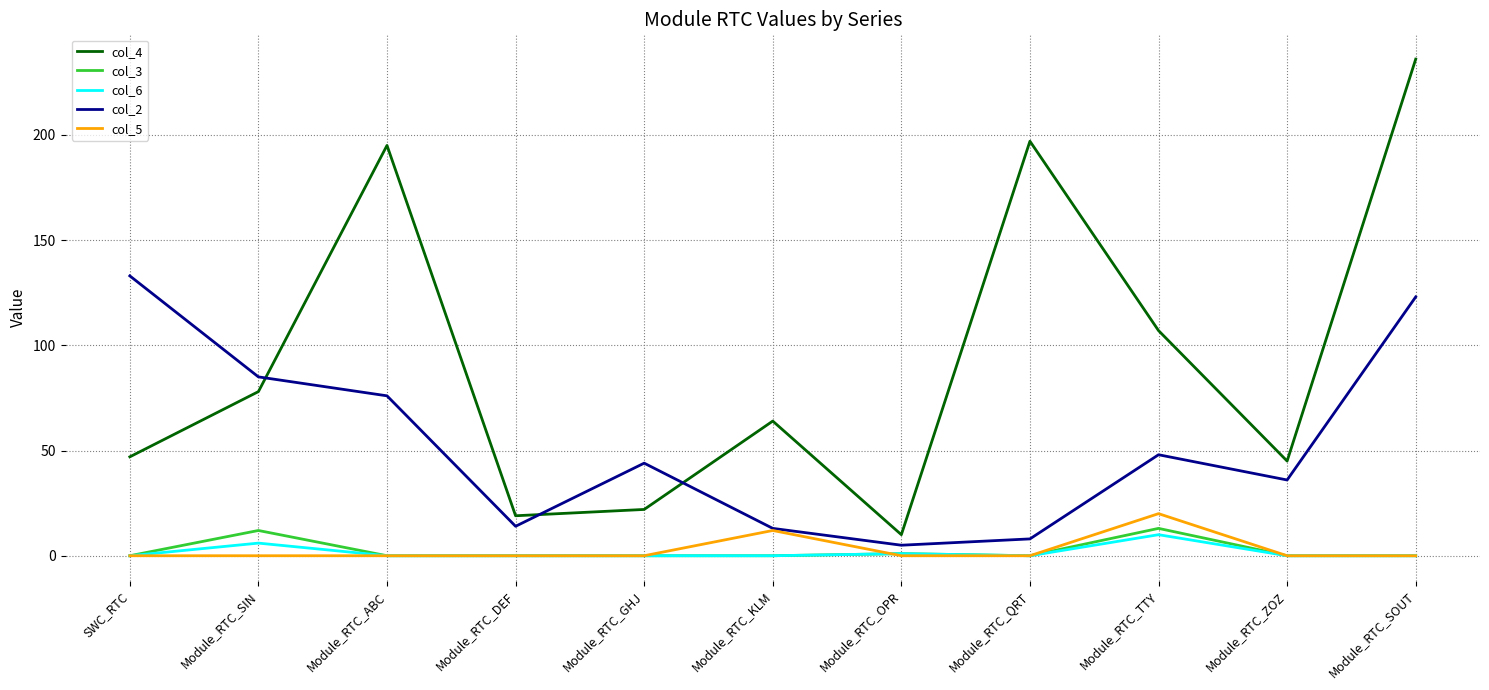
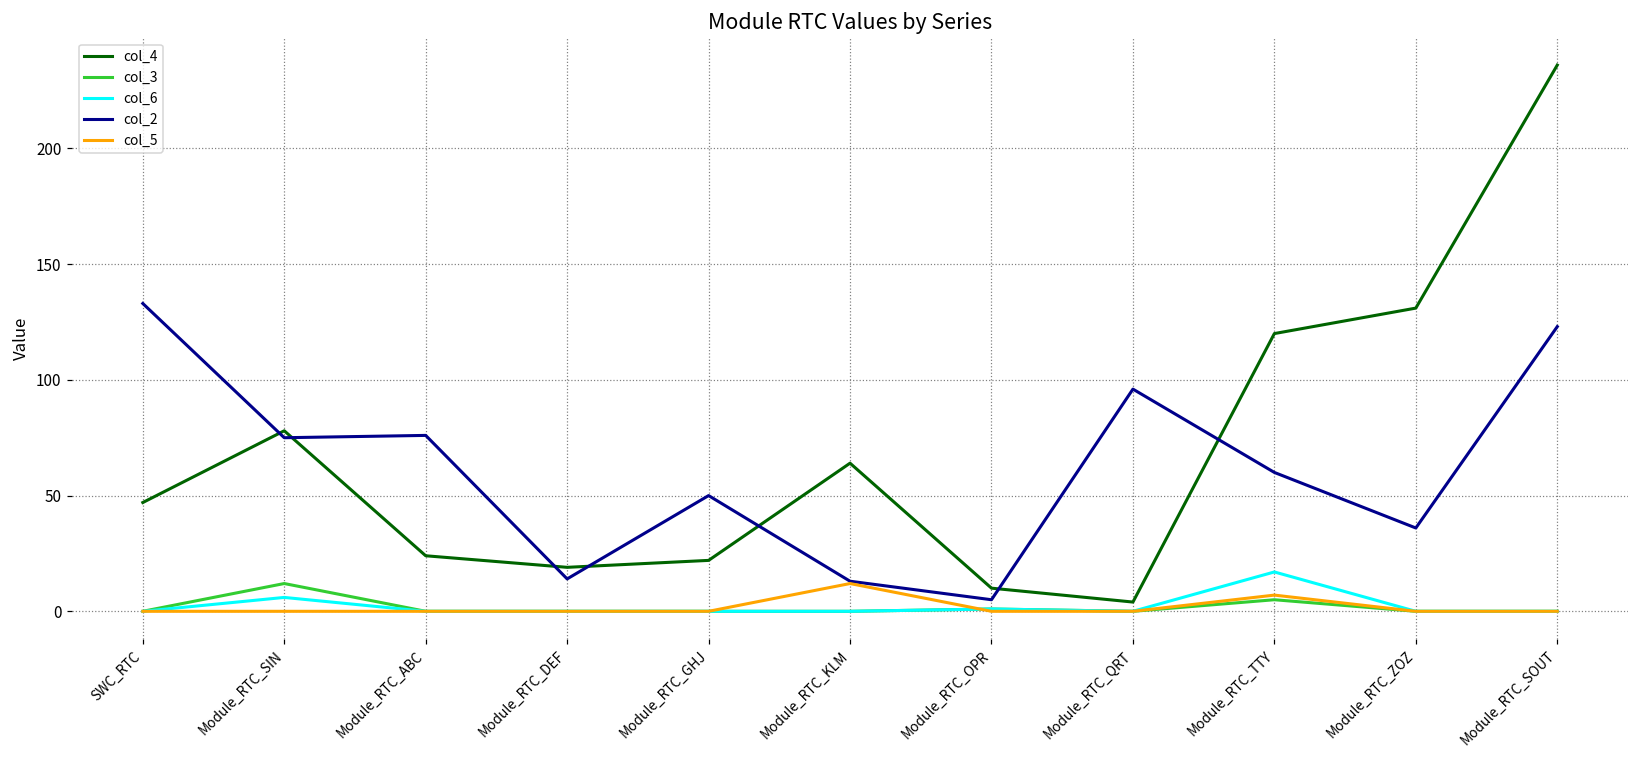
col_2, Module_RTC_SIN: 85 -> 75
col_4, Module_RTC_ABC: 195 -> 24
col_2, Module_RTC_GHJ: 44 -> 50
col_4, Module_RTC_QRT: 197 -> 4
col_2, Module_RTC_QRT: 8 -> 96
col_4, Module_RTC_TTY: 107 -> 120
col_3, Module_RTC_TTY: 13 -> 5
col_6, Module_RTC_TTY: 10 -> 17
col_2, Module_RTC_TTY: 48 -> 60
col_5, Module_RTC_TTY: 20 -> 7
col_4, Module_RTC_ZOZ: 45 -> 131
